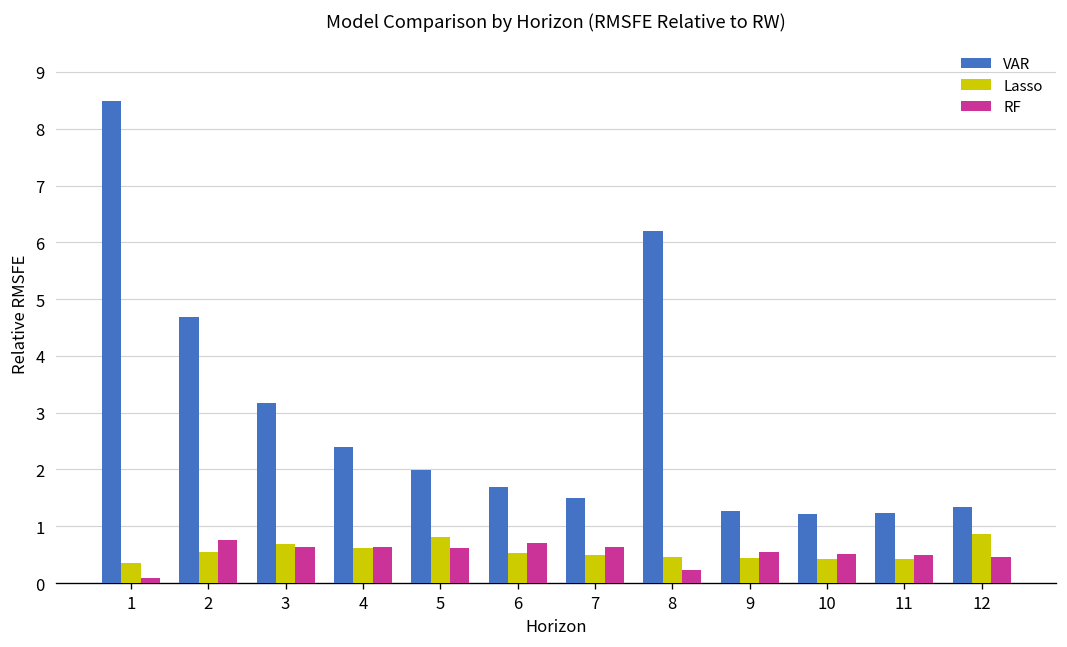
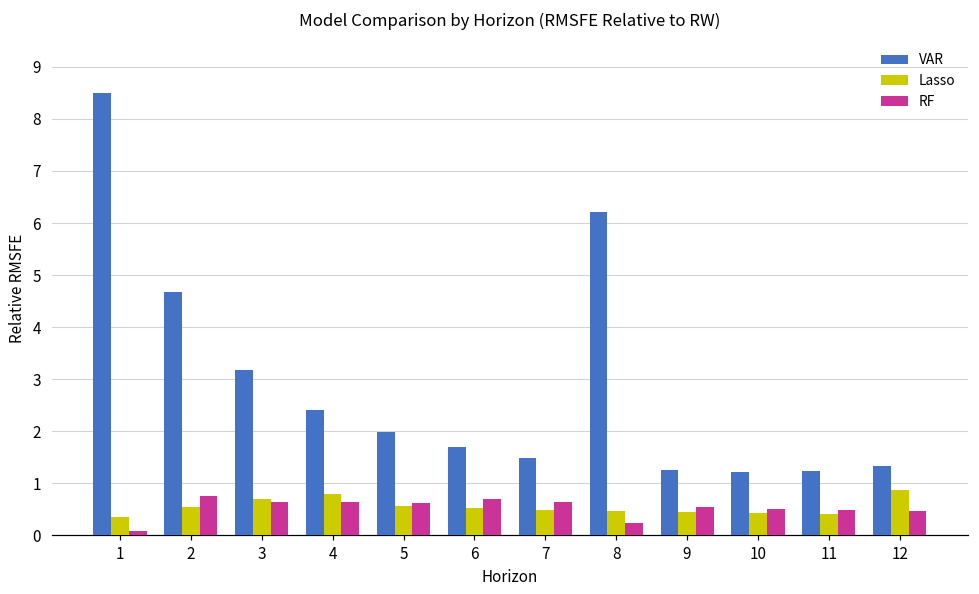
Lasso, 4: 0.6 -> 0.8
Lasso, 5: 0.8 -> 0.6
